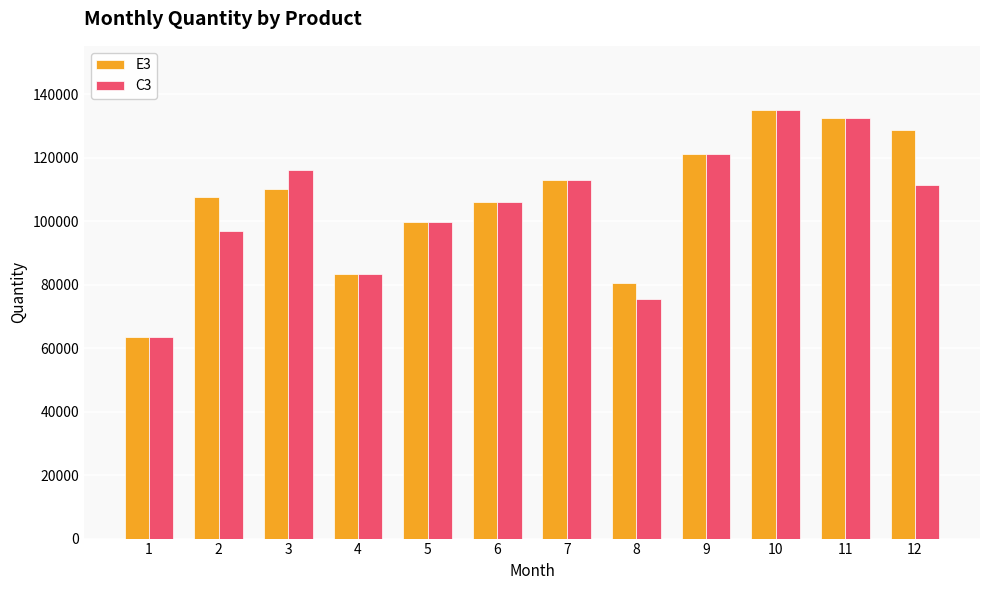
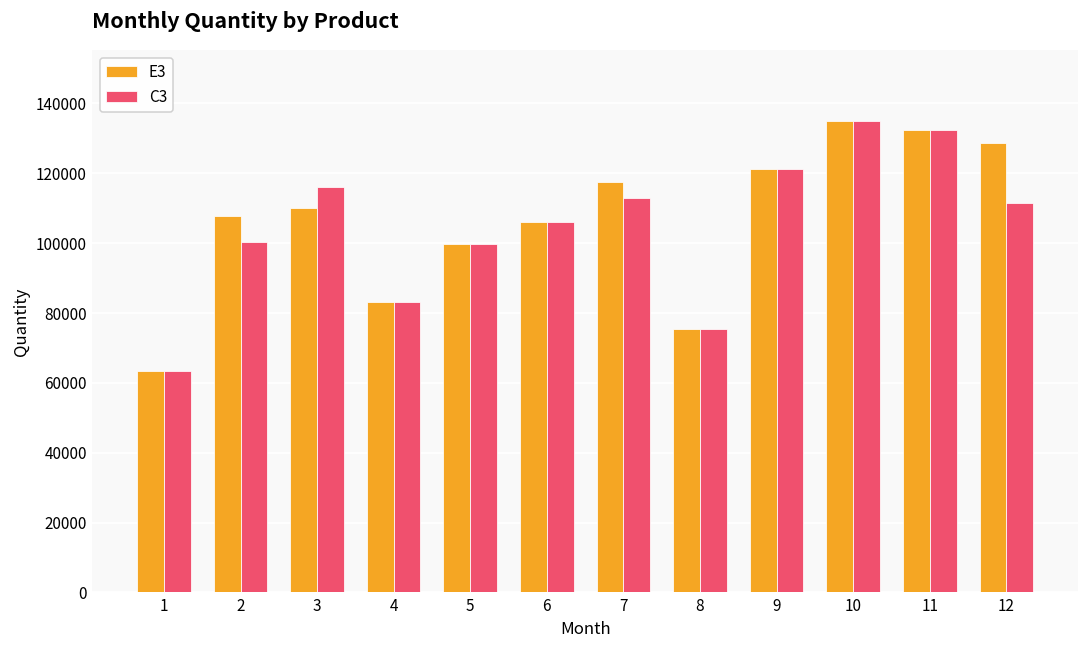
C3, 2: 97000 -> 100000
E3, 7: 113000 -> 117000
E3, 8: 80000 -> 76000
